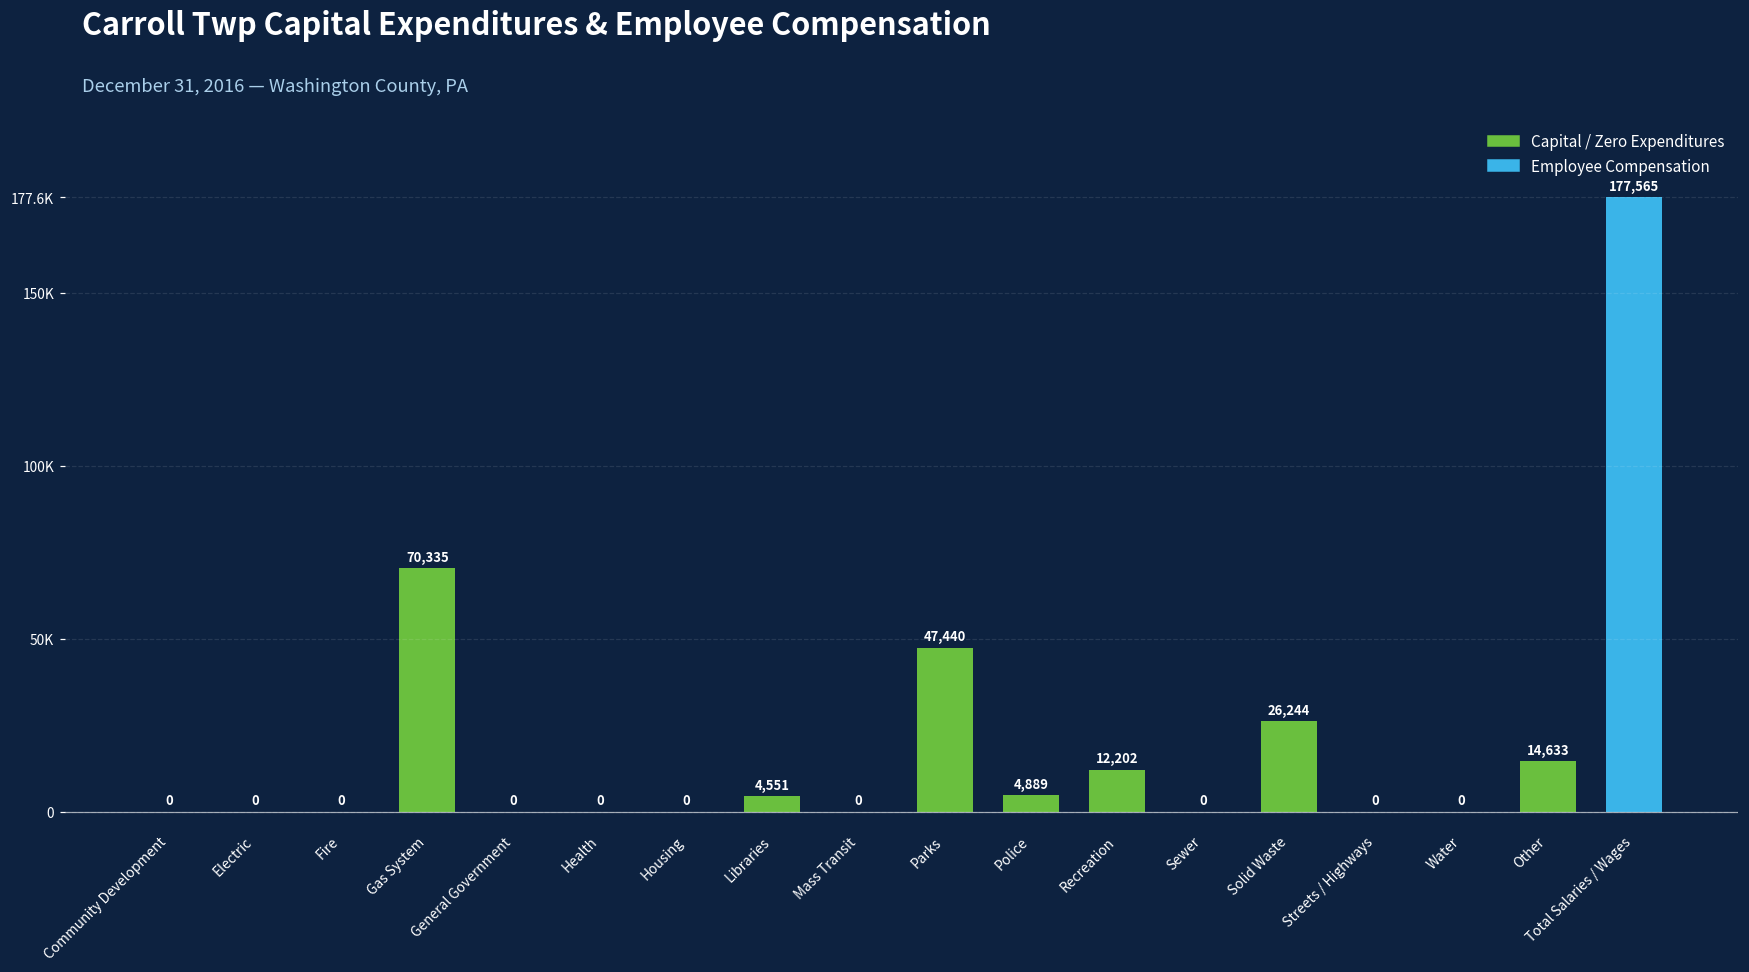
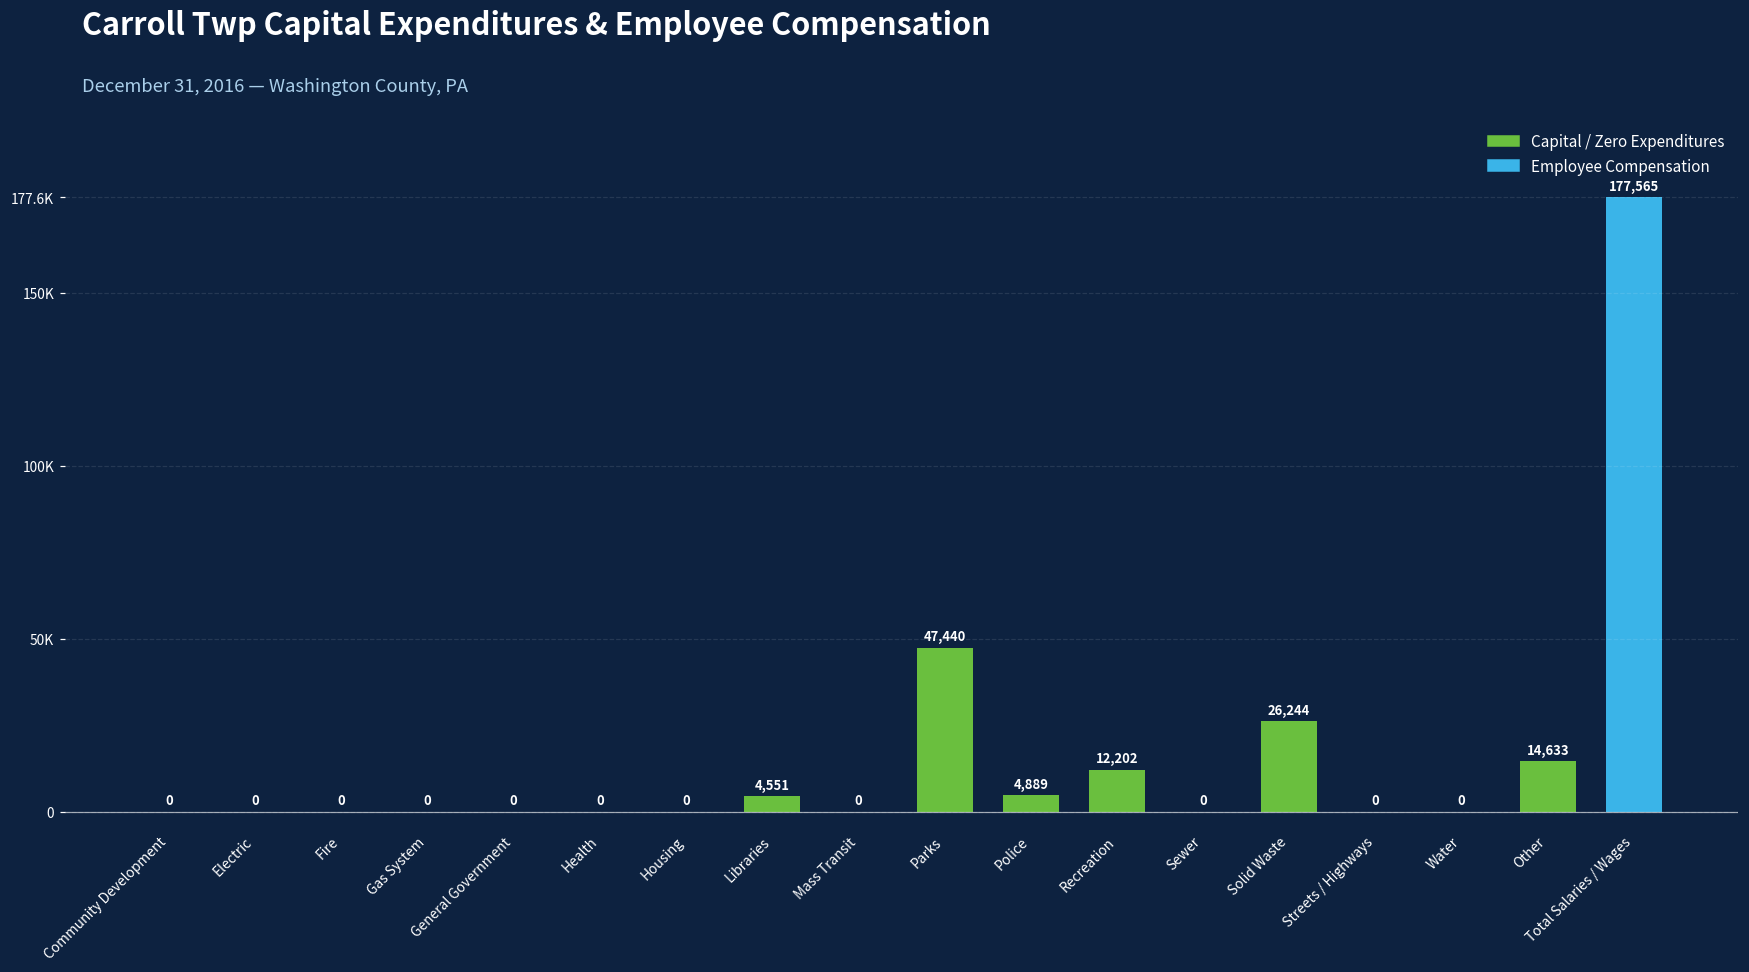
Gas System: 70,335 -> 0
